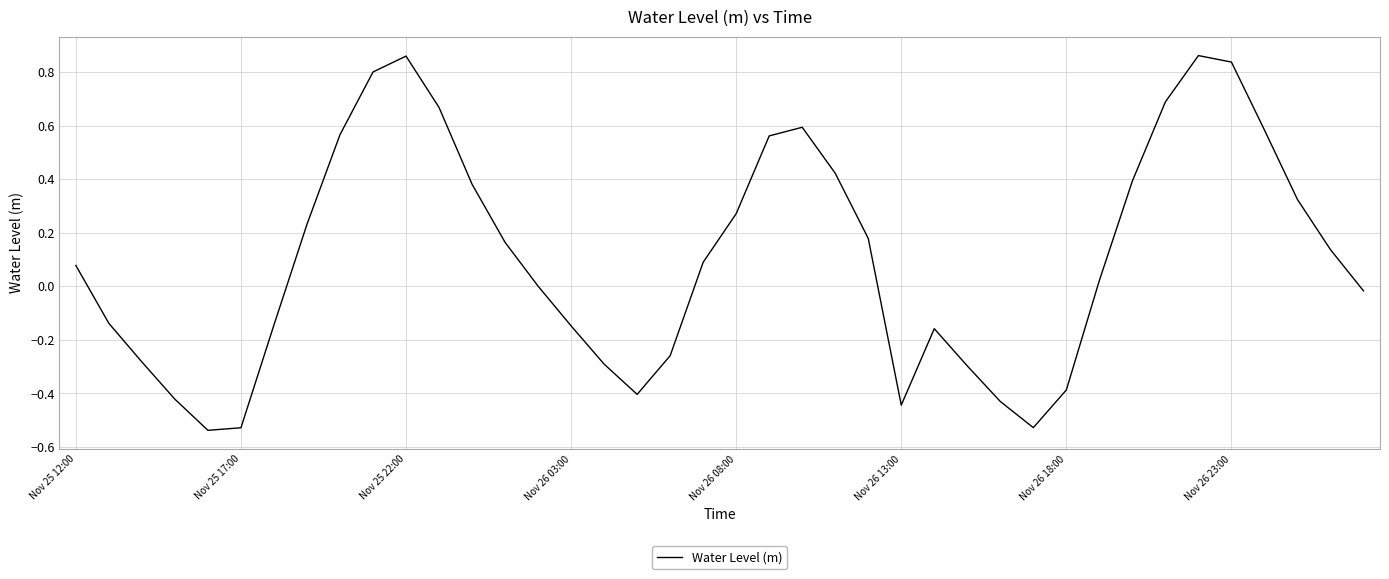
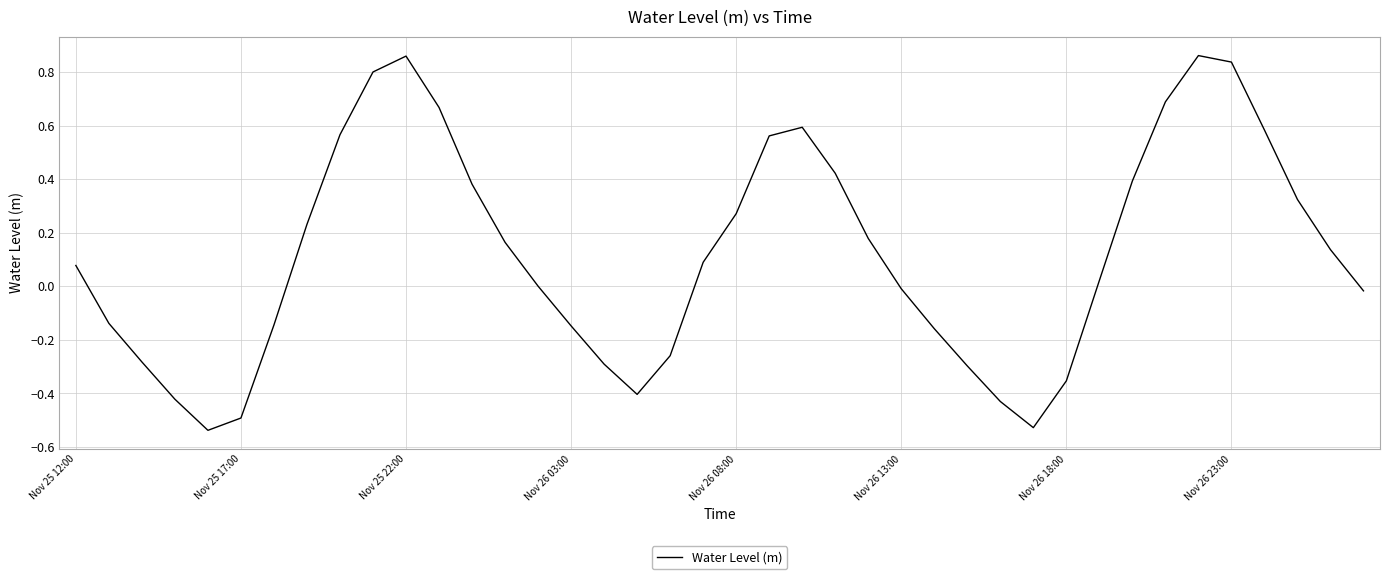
Nov 25 17:00: -0.53 -> -0.49
Nov 26 13:00: -0.44 -> -0.01
Nov 26 18:00: -0.39 -> -0.35
